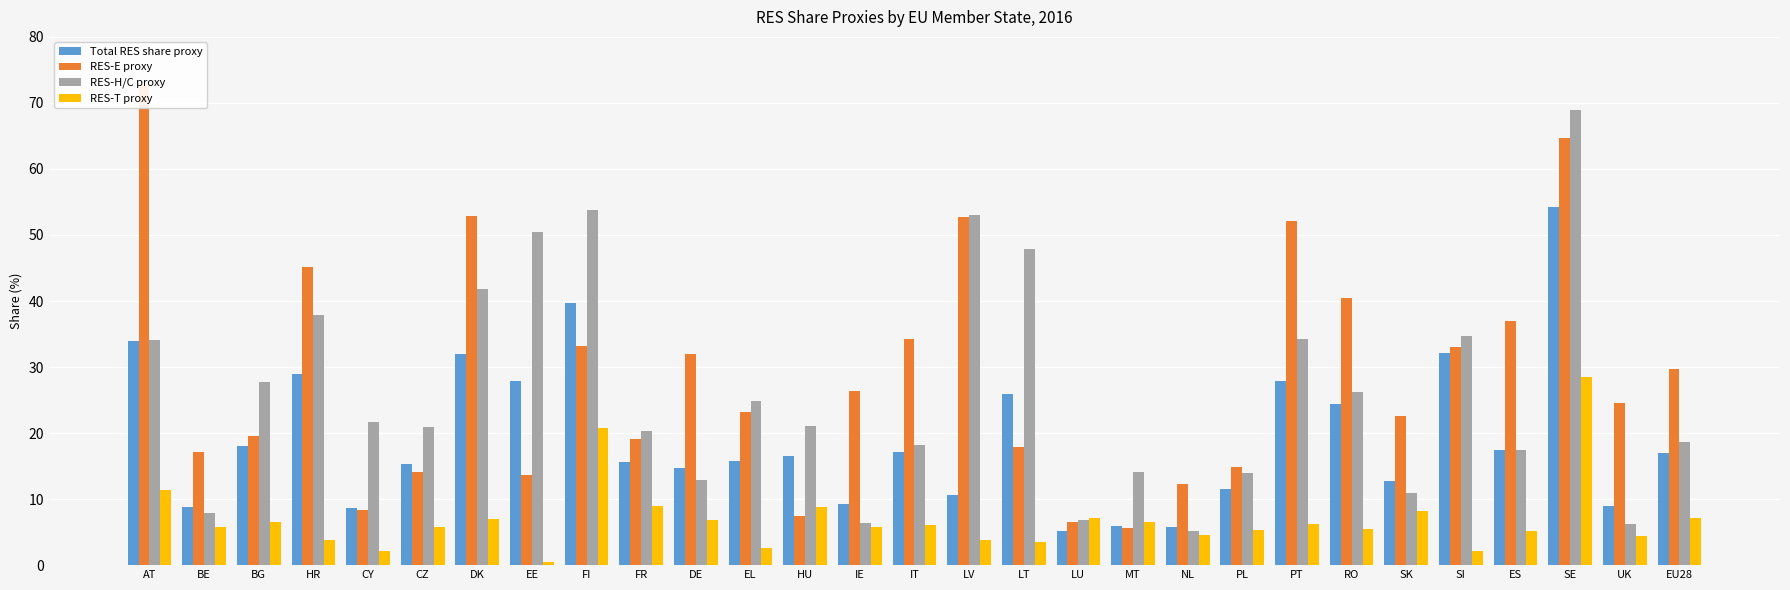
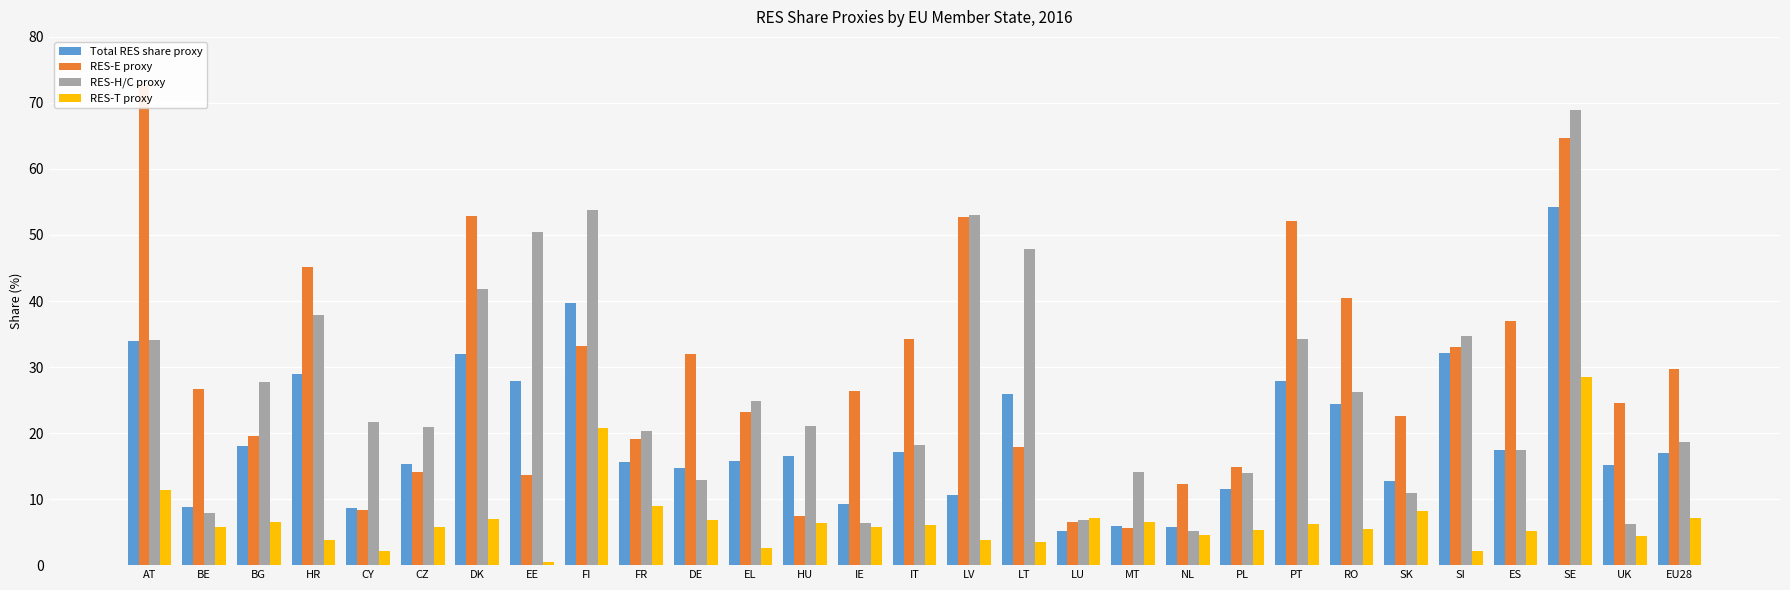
RES-E proxy, BE: 17 -> 27
RES-T proxy, HU: 9 -> 6
Total RES share proxy, UK: 9 -> 15
